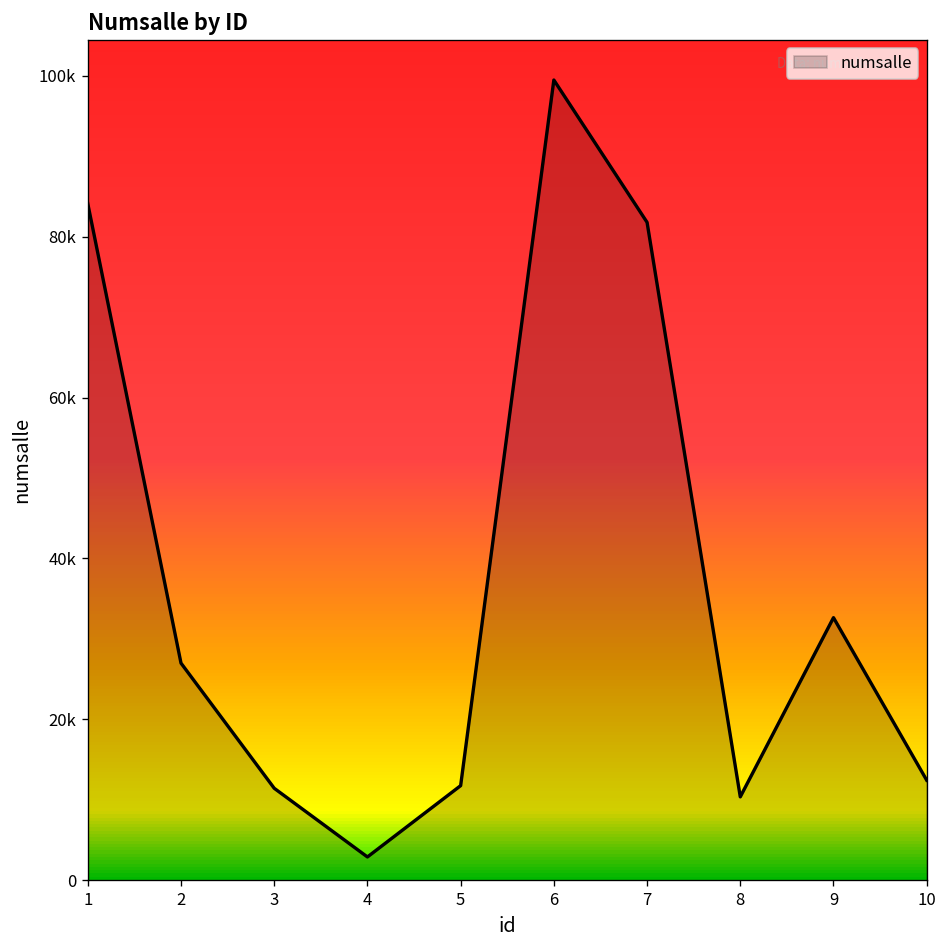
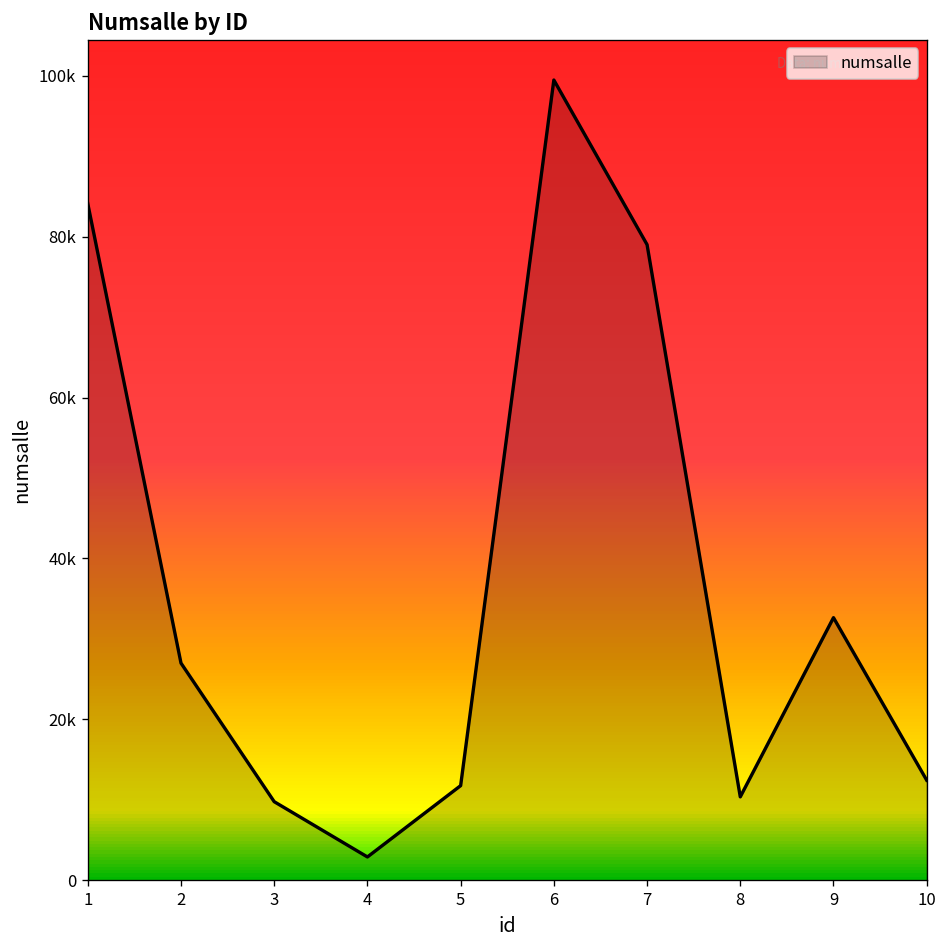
3: 11000 -> 10000
7: 82000 -> 79000
